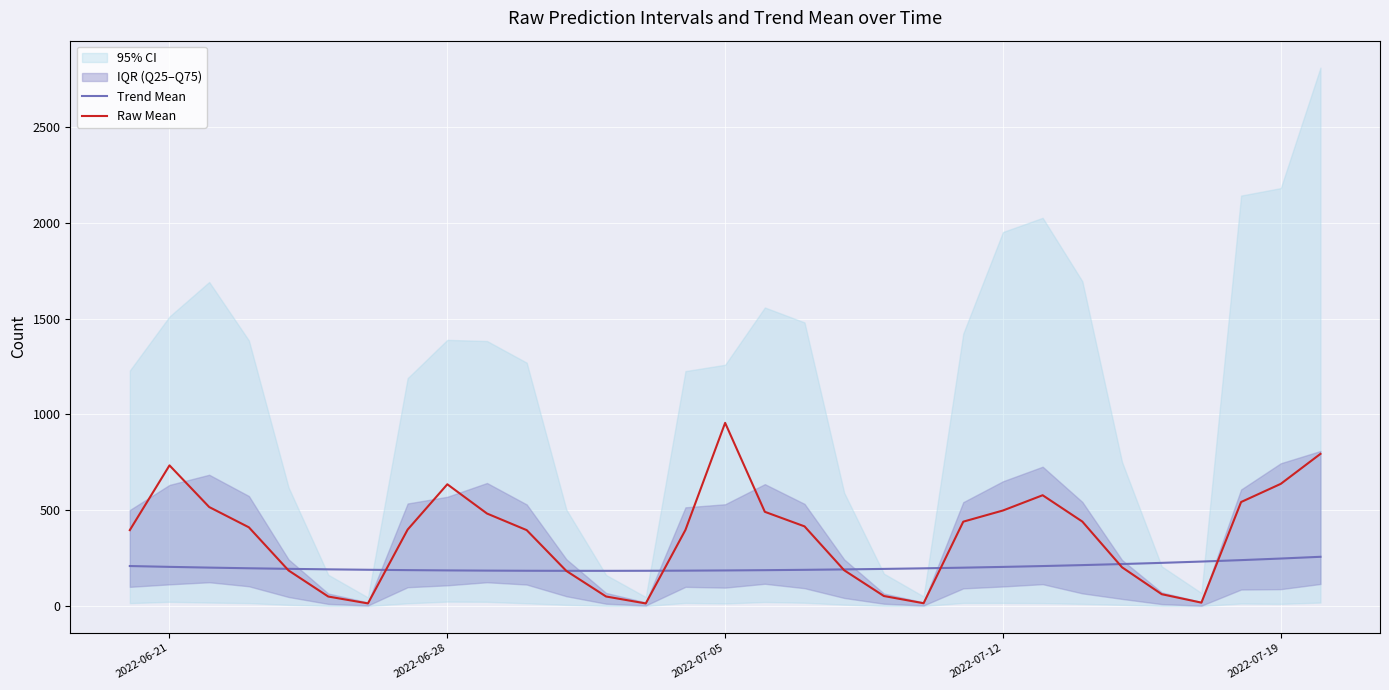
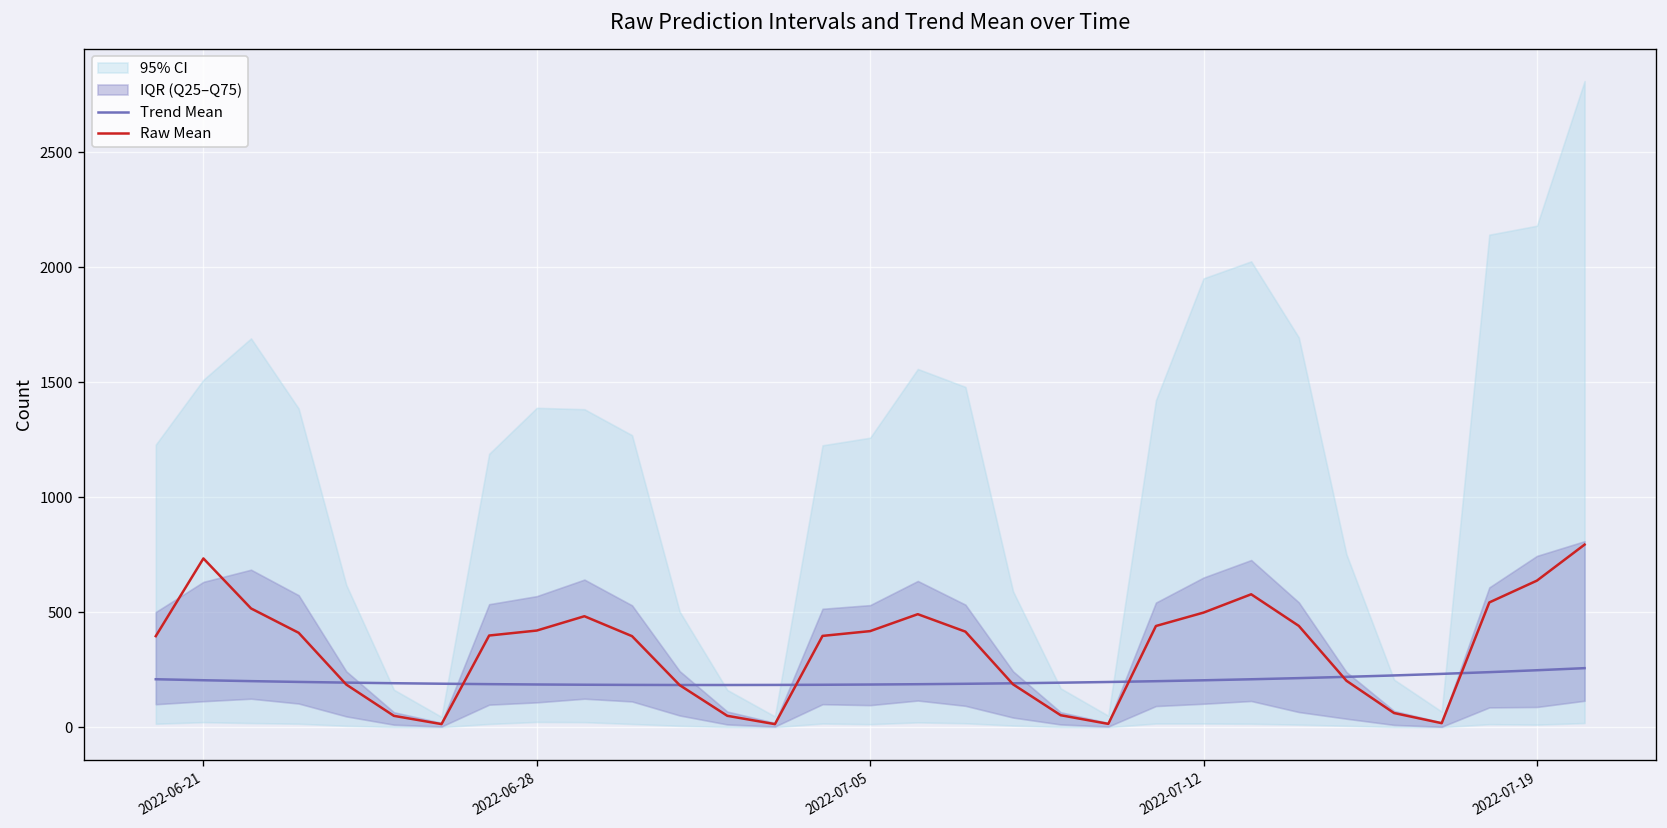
Raw Mean, 2022-06-28: 640 -> 420
Raw Mean, 2022-07-05: 960 -> 420
